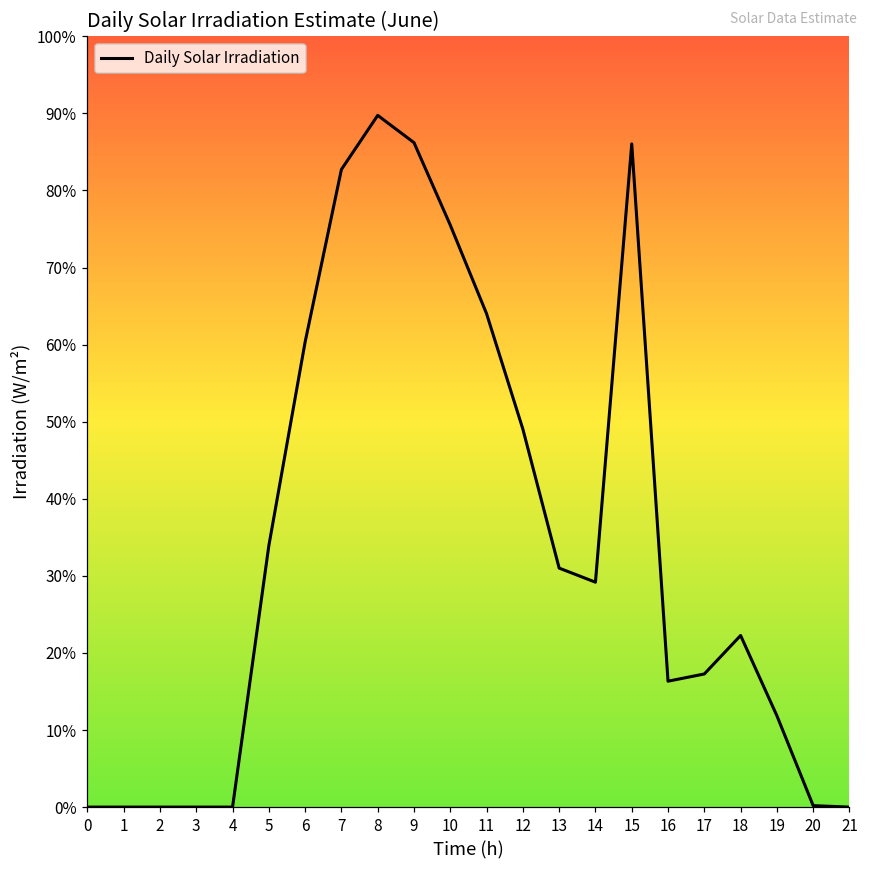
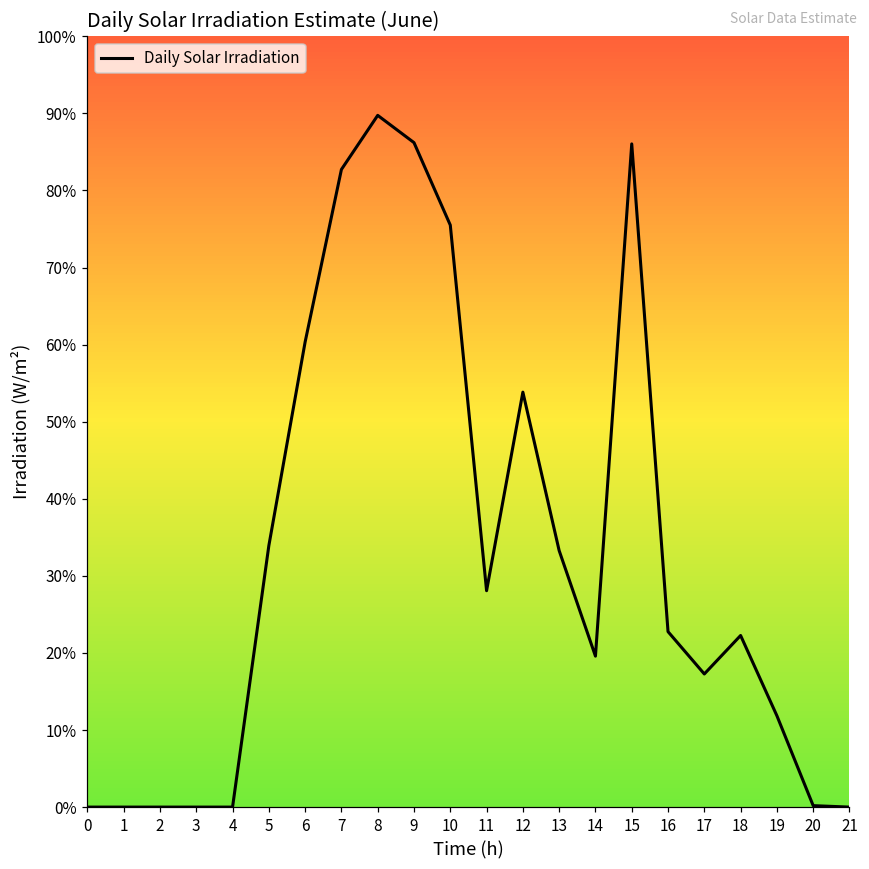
11: 64% -> 28%
12: 49% -> 54%
13: 31% -> 33%
14: 29% -> 20%
16: 16% -> 23%
